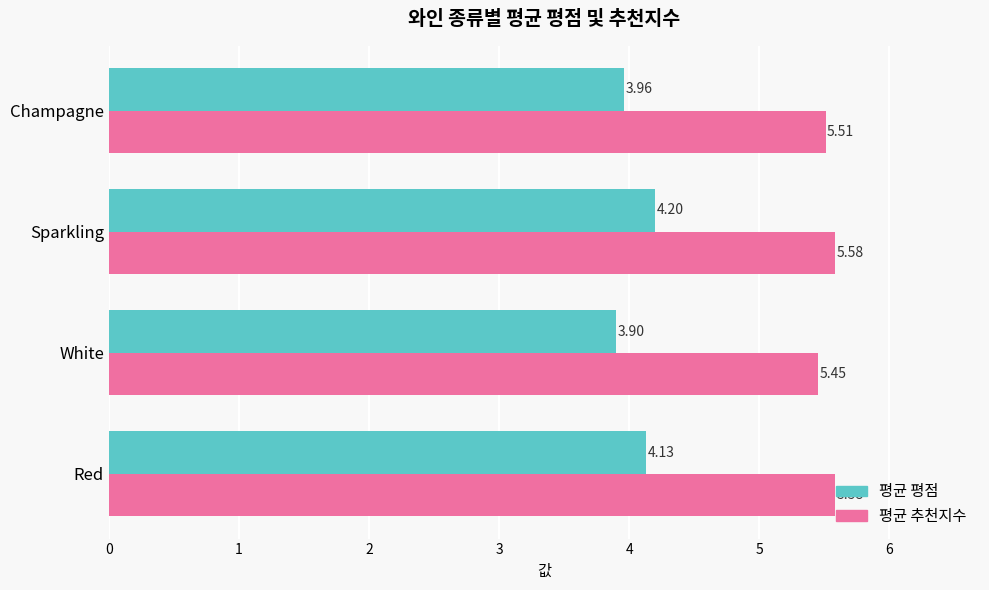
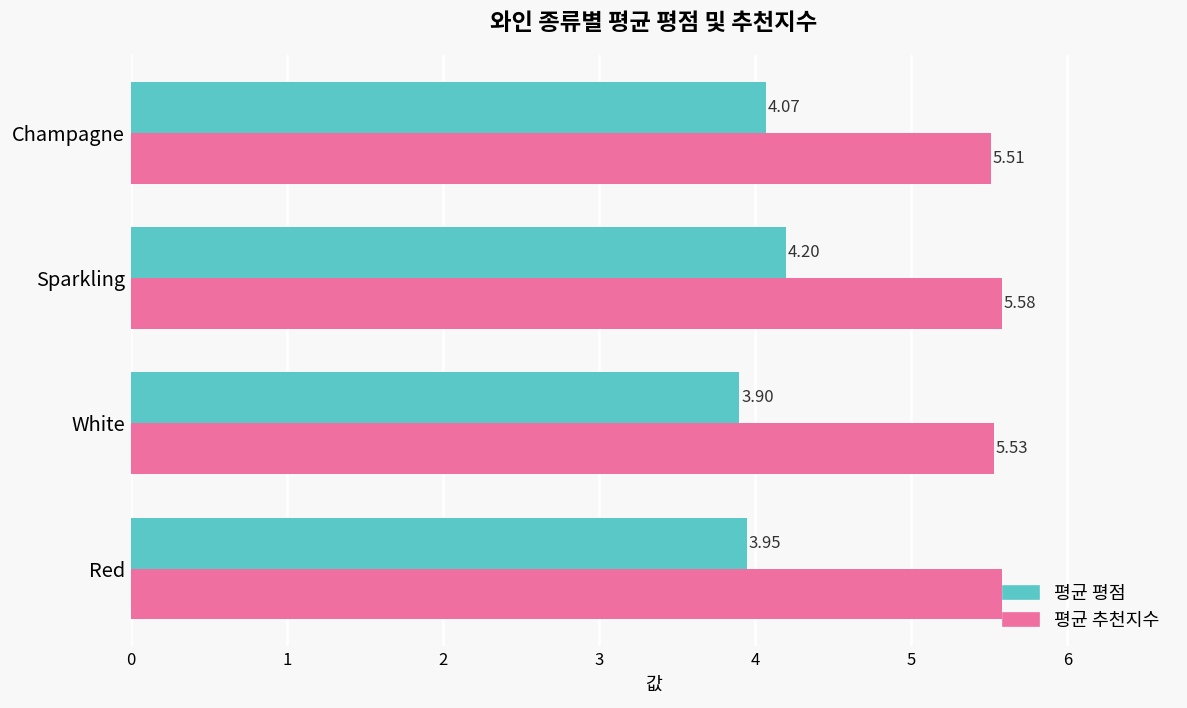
평균 평점, Champagne: 3.96 -> 4.07
평균 추천지수, White: 5.45 -> 5.53
평균 평점, Red: 4.13 -> 3.95
